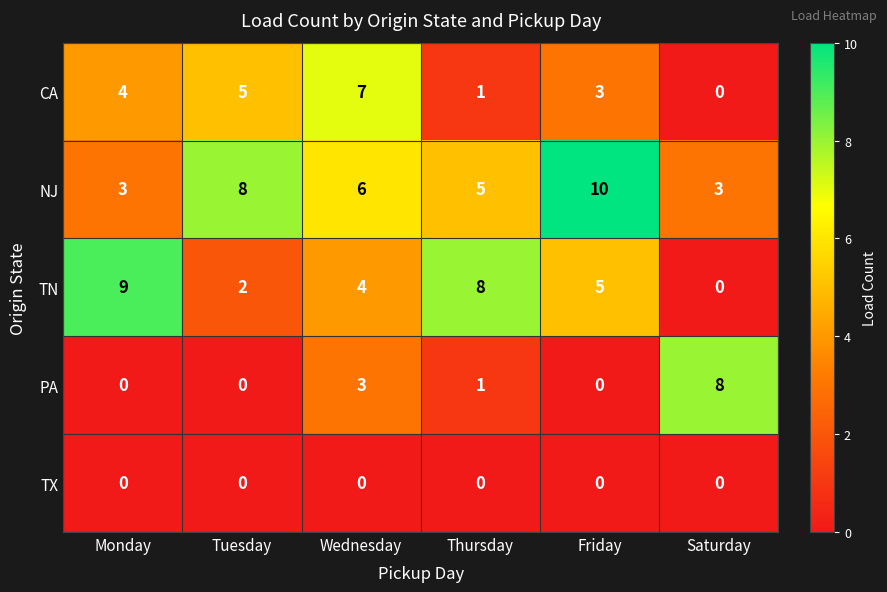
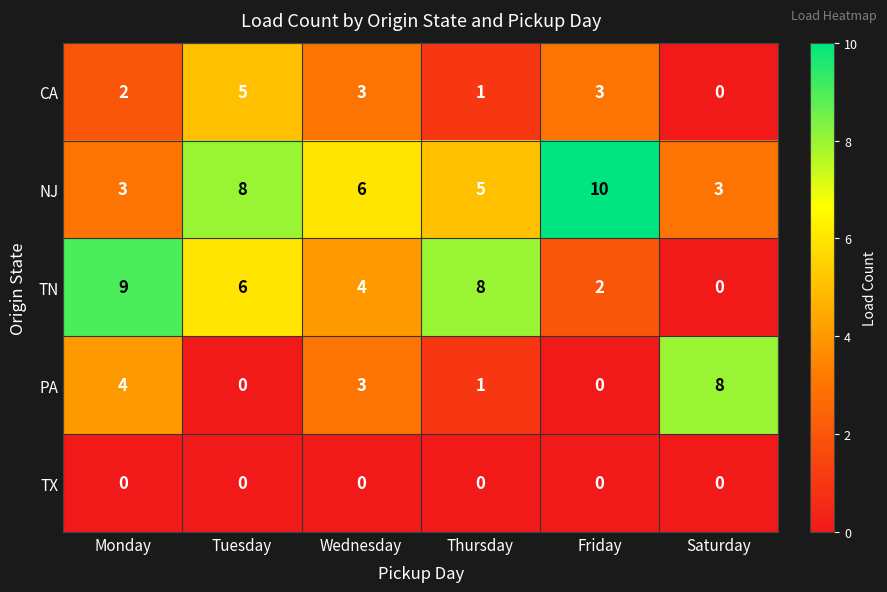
CA, Monday: 4 -> 2
CA, Wednesday: 7 -> 3
TN, Tuesday: 2 -> 6
TN, Friday: 5 -> 2
PA, Monday: 0 -> 4
